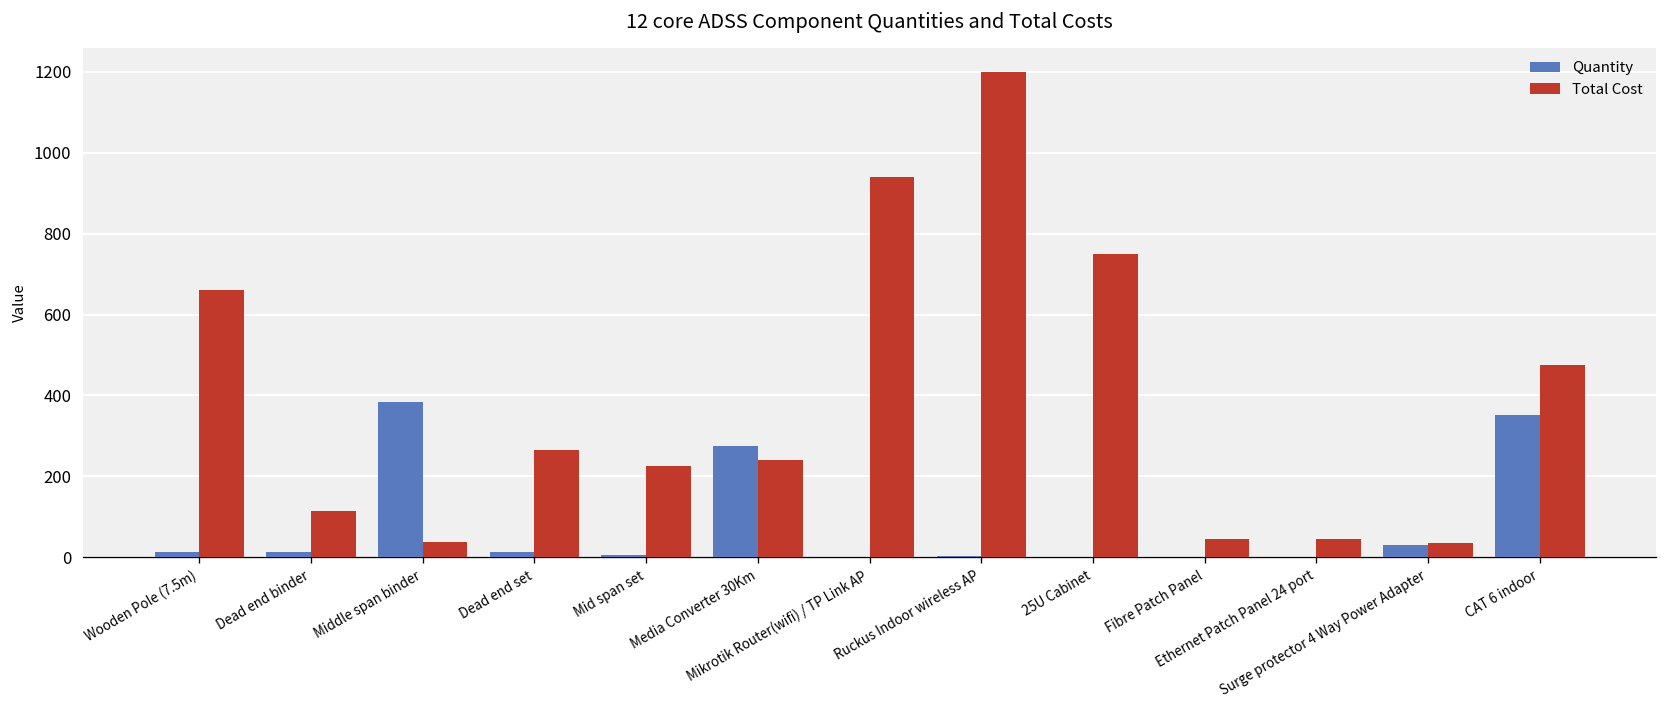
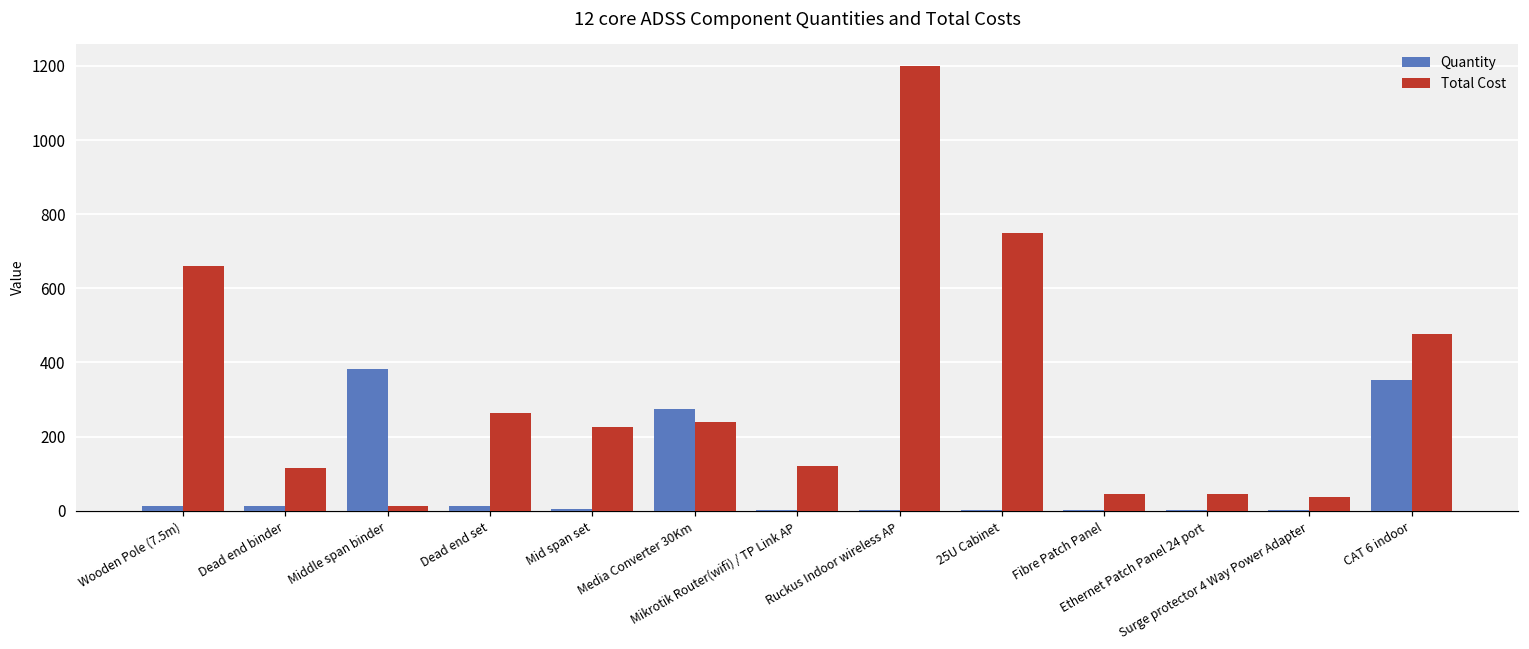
Total Cost, Middle span binder: 40 -> 10
Total Cost, Mikrotik Router(wifi) / TP Link AP: 940 -> 120
Quantity, Surge protector 4 Way Power Adapter: 30 -> 0
